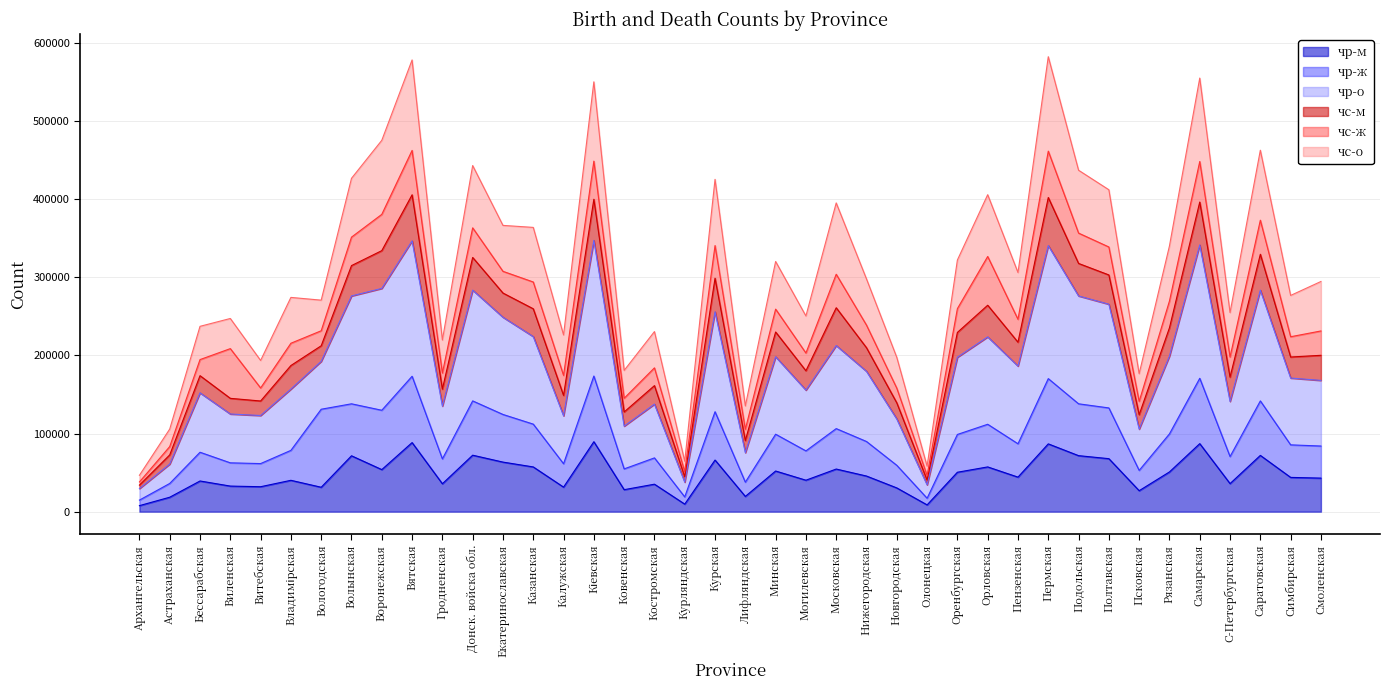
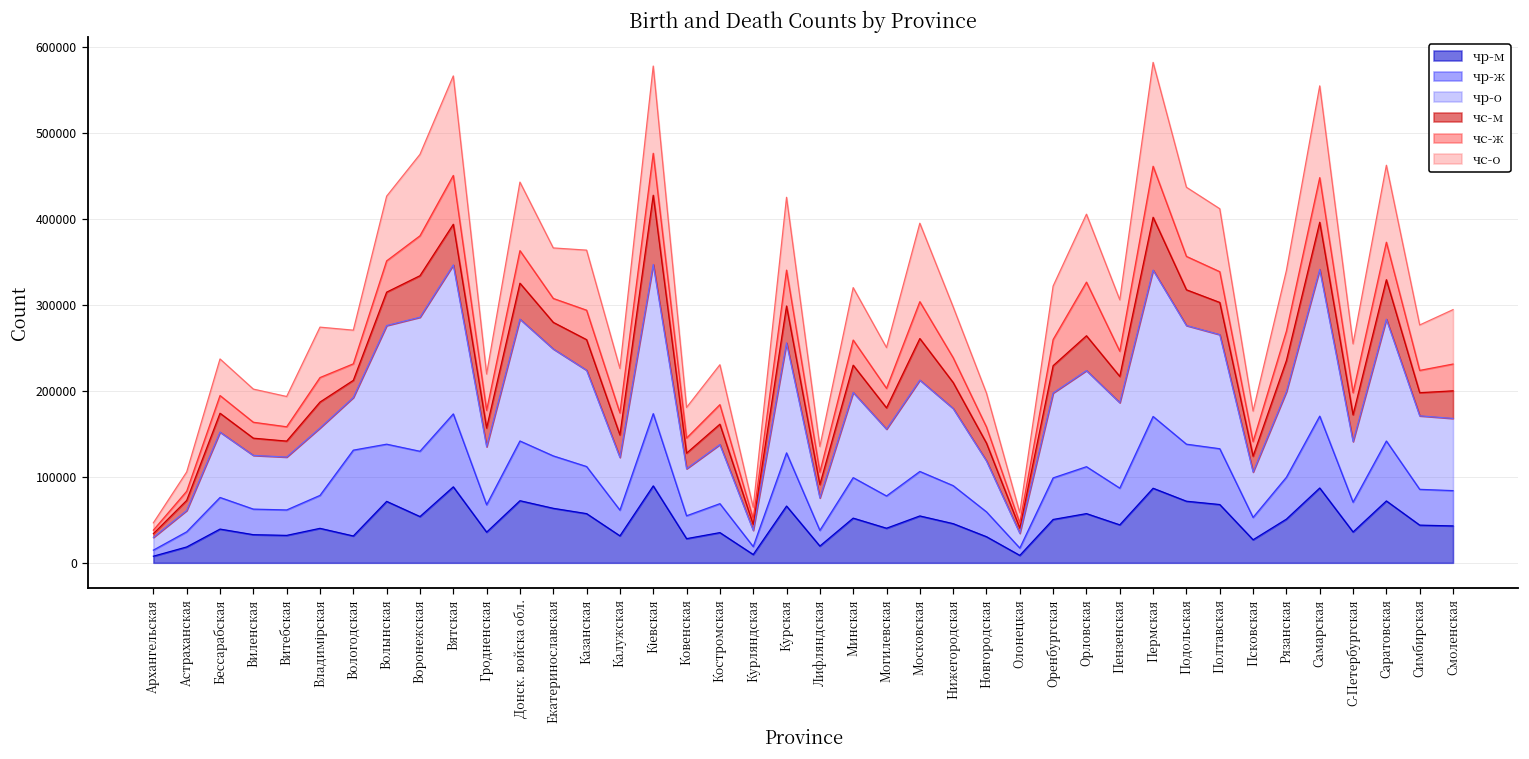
чс-ж, Виленская: 60000 -> 20000
чс-м, Вятская: 60000 -> 50000
чс-м, Кіевская: 50000 -> 80000
